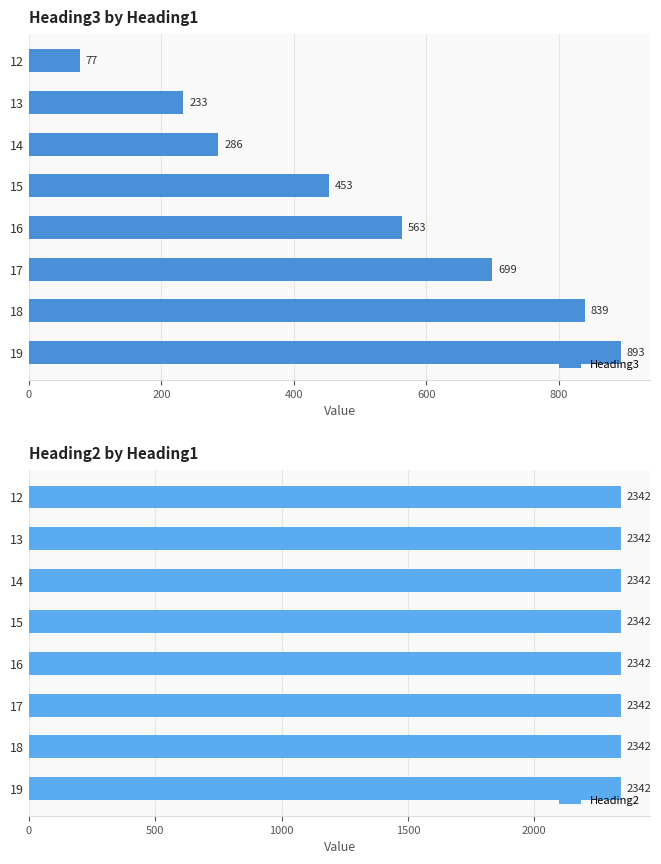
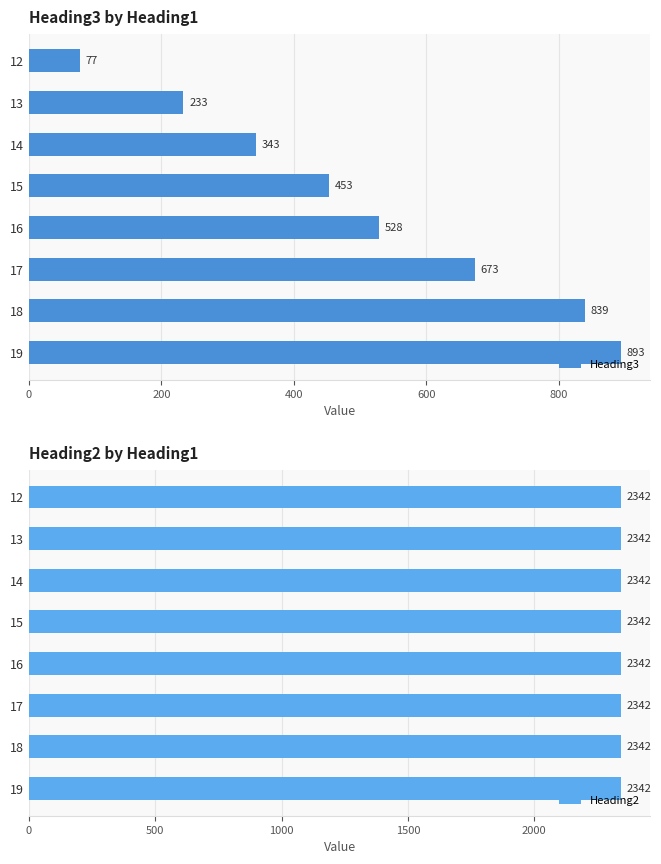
Heading3 by Heading1, 14: 286 -> 343
Heading3 by Heading1, 16: 563 -> 528
Heading3 by Heading1, 17: 699 -> 673
